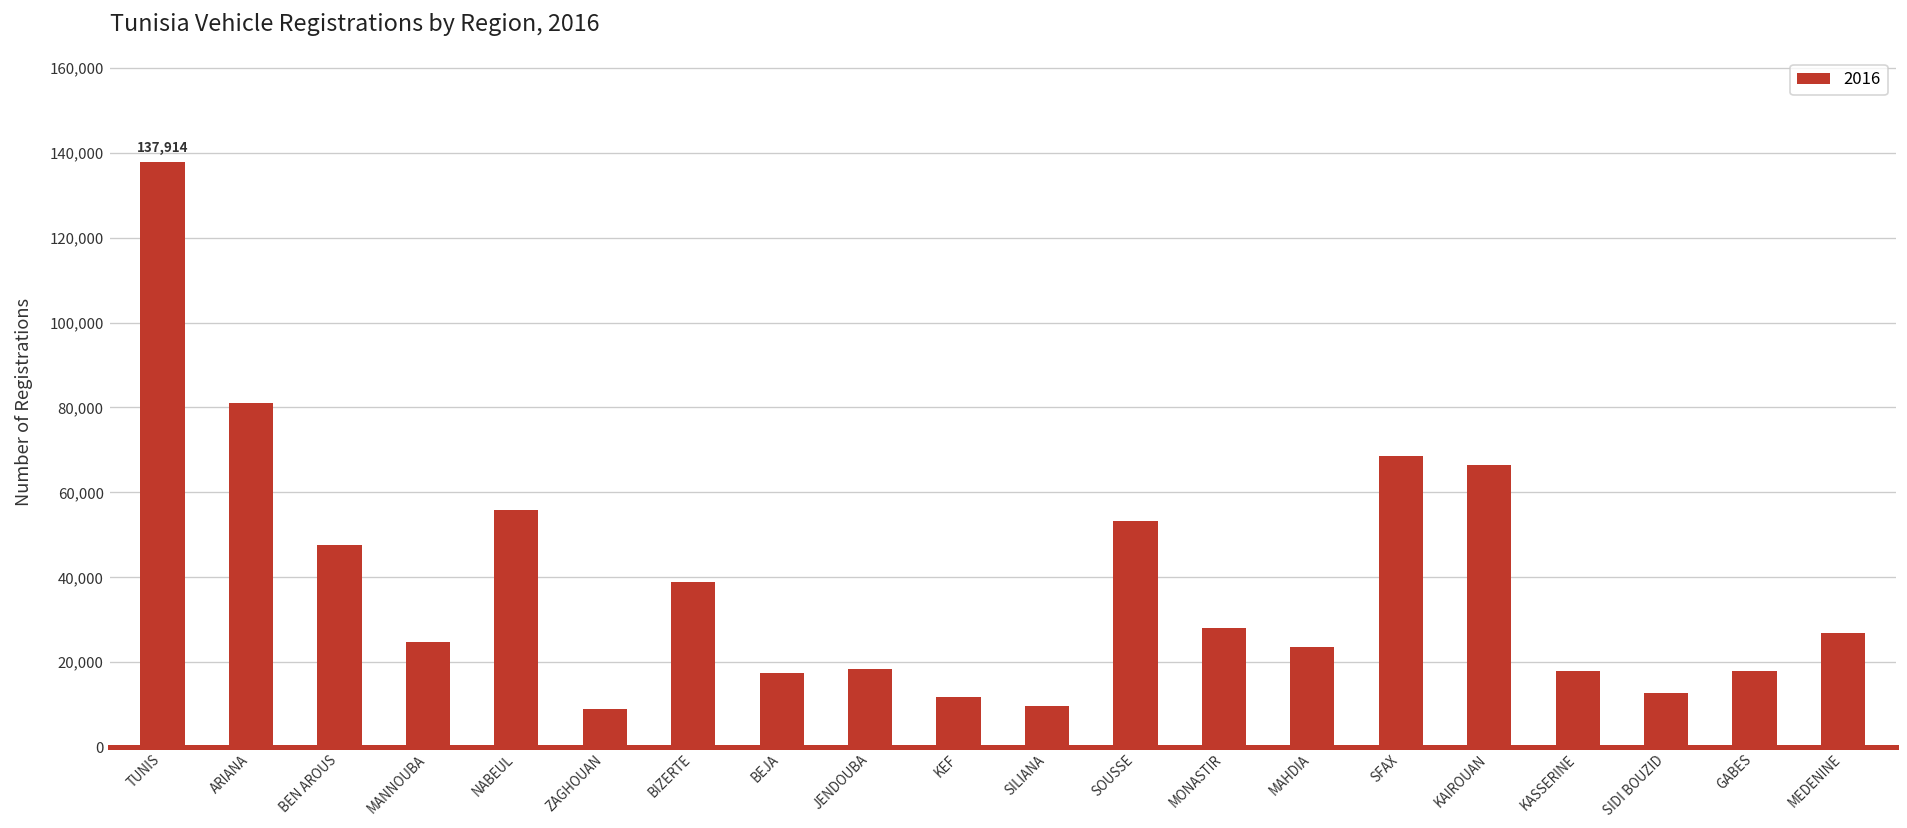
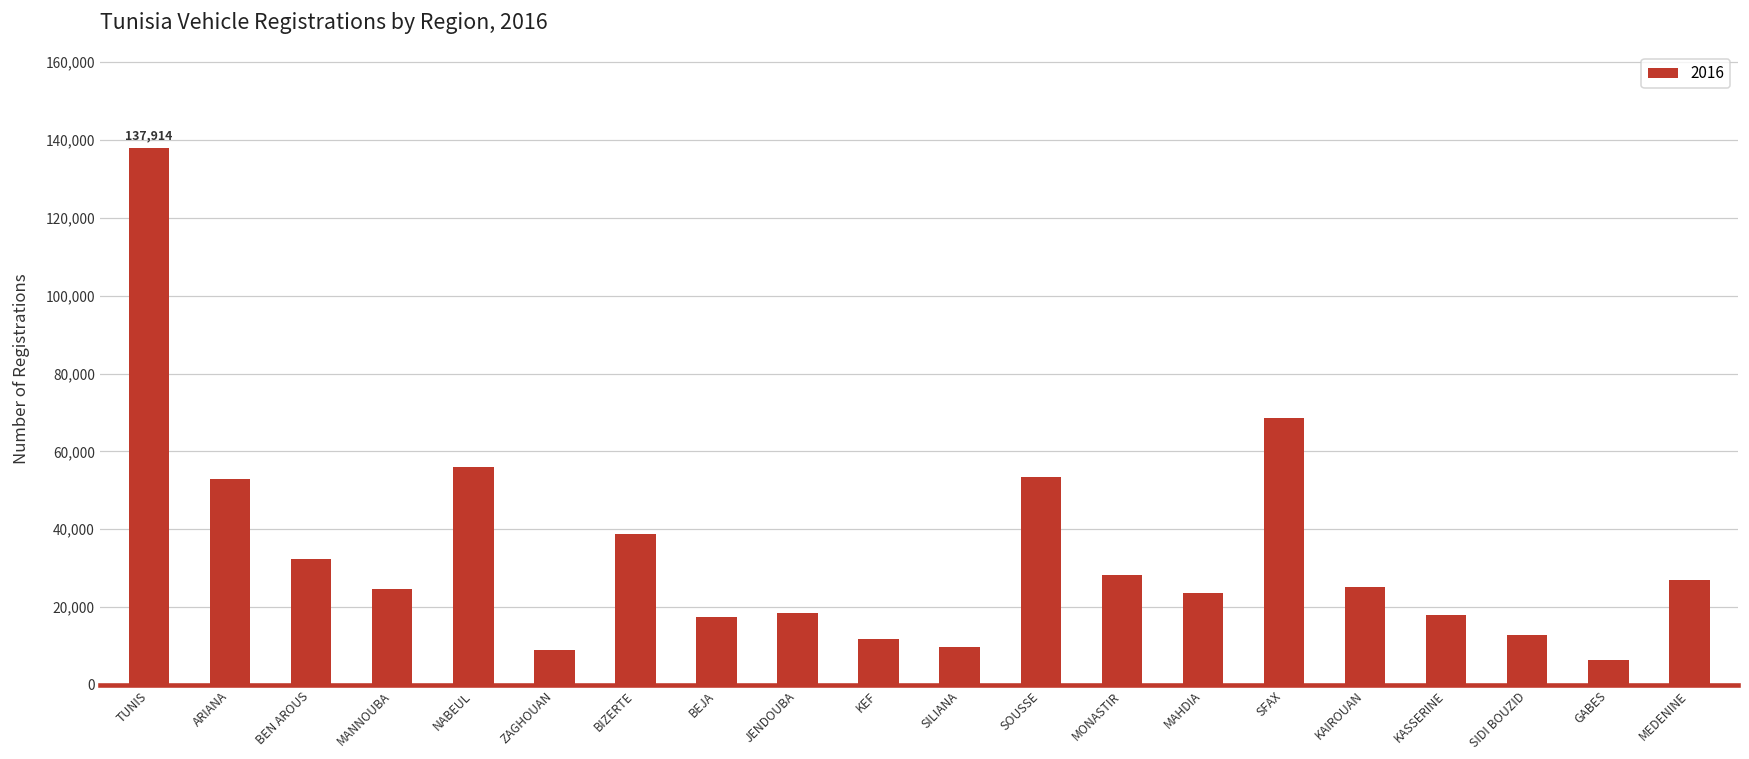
ARIANA: 81,000 -> 53,000
BEN AROUS: 48,000 -> 32,000
KAIROUAN: 67,000 -> 25,000
GABES: 18,000 -> 6,000
